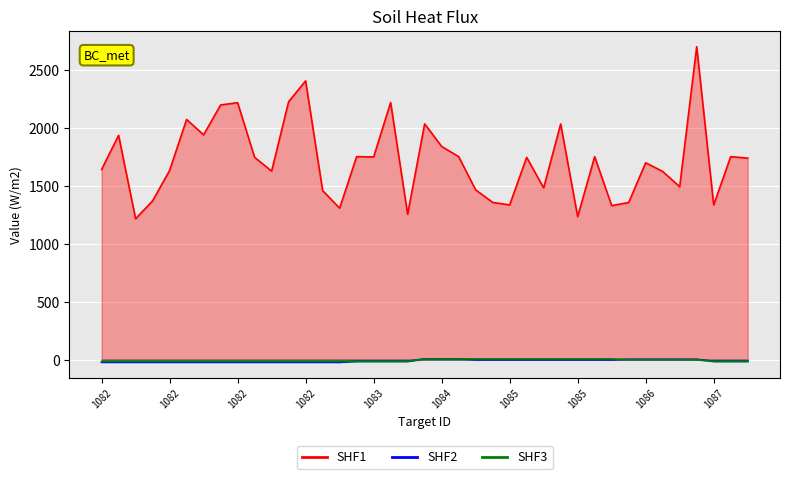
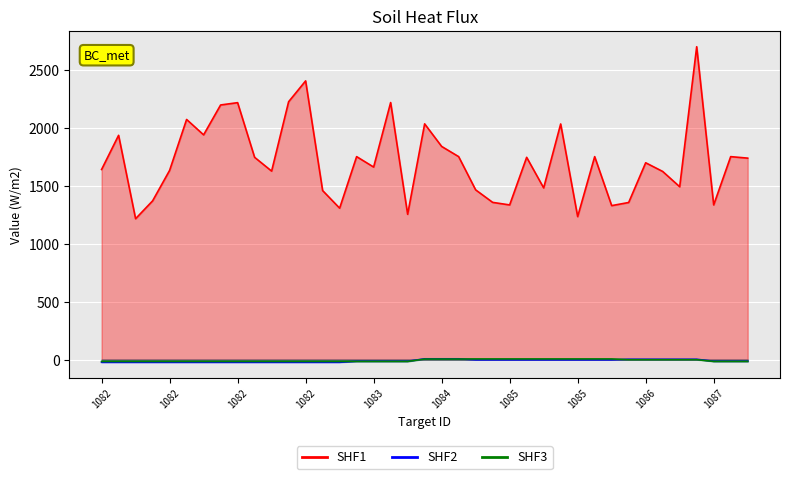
SHF1, 1083: 1750 -> 1660
